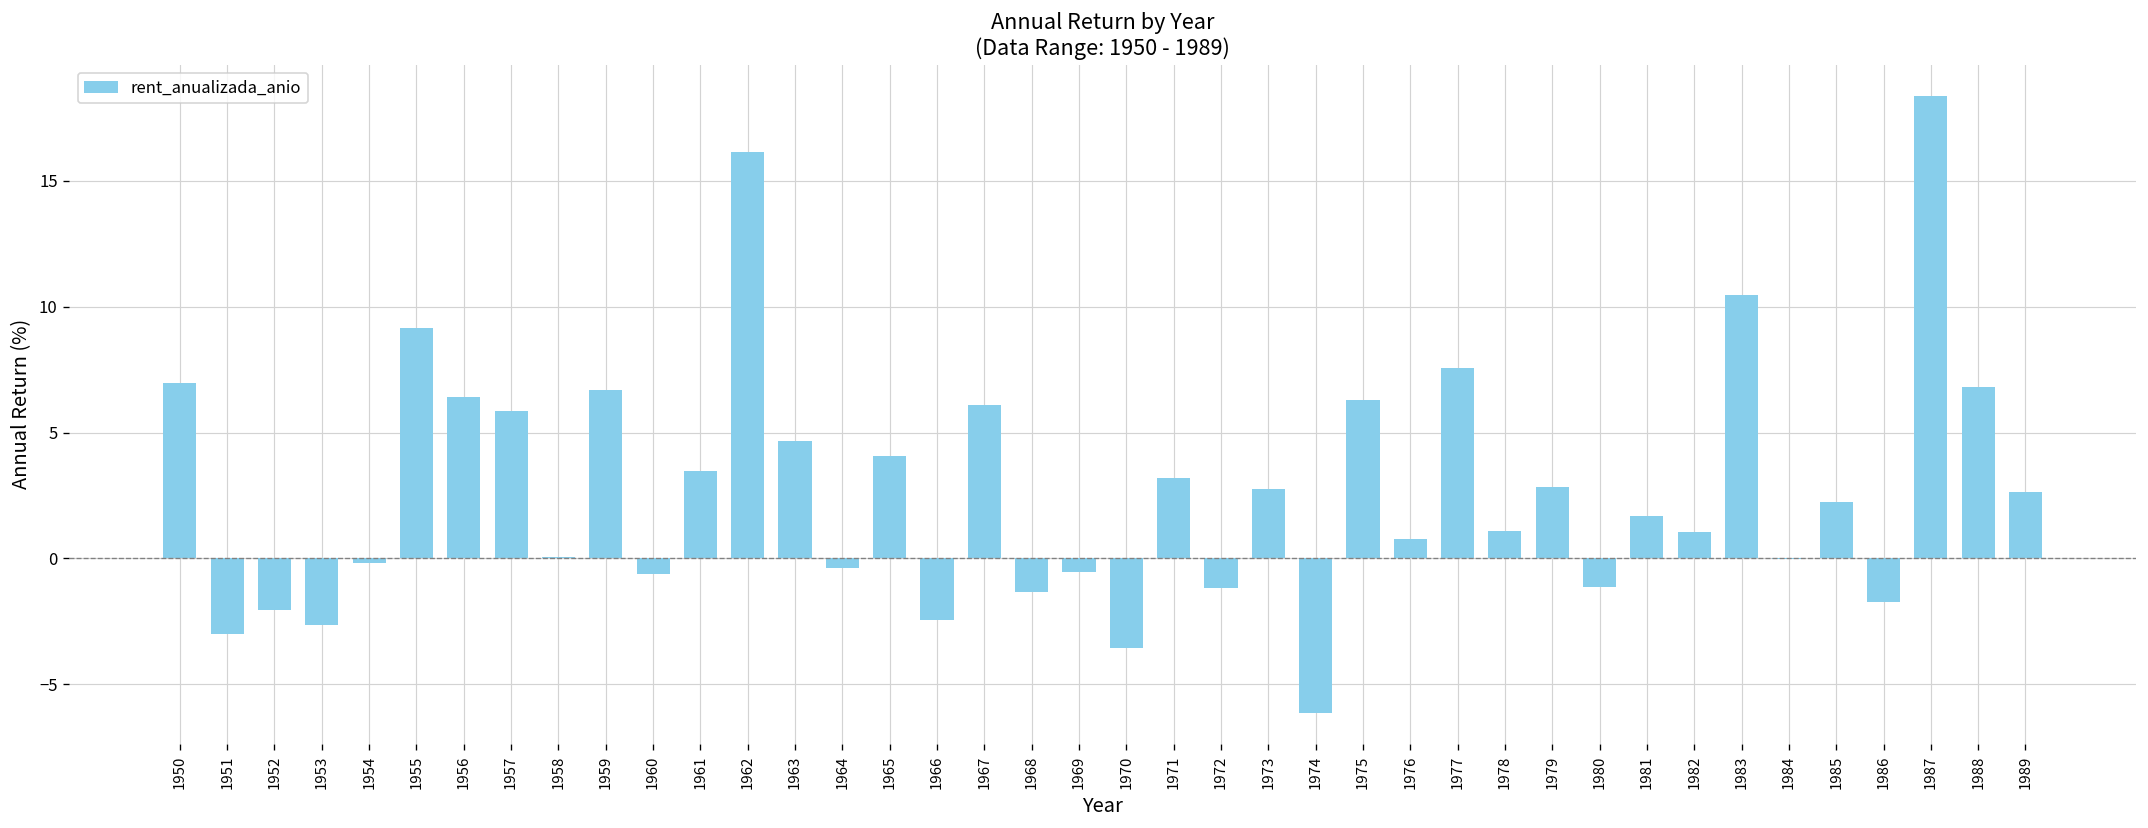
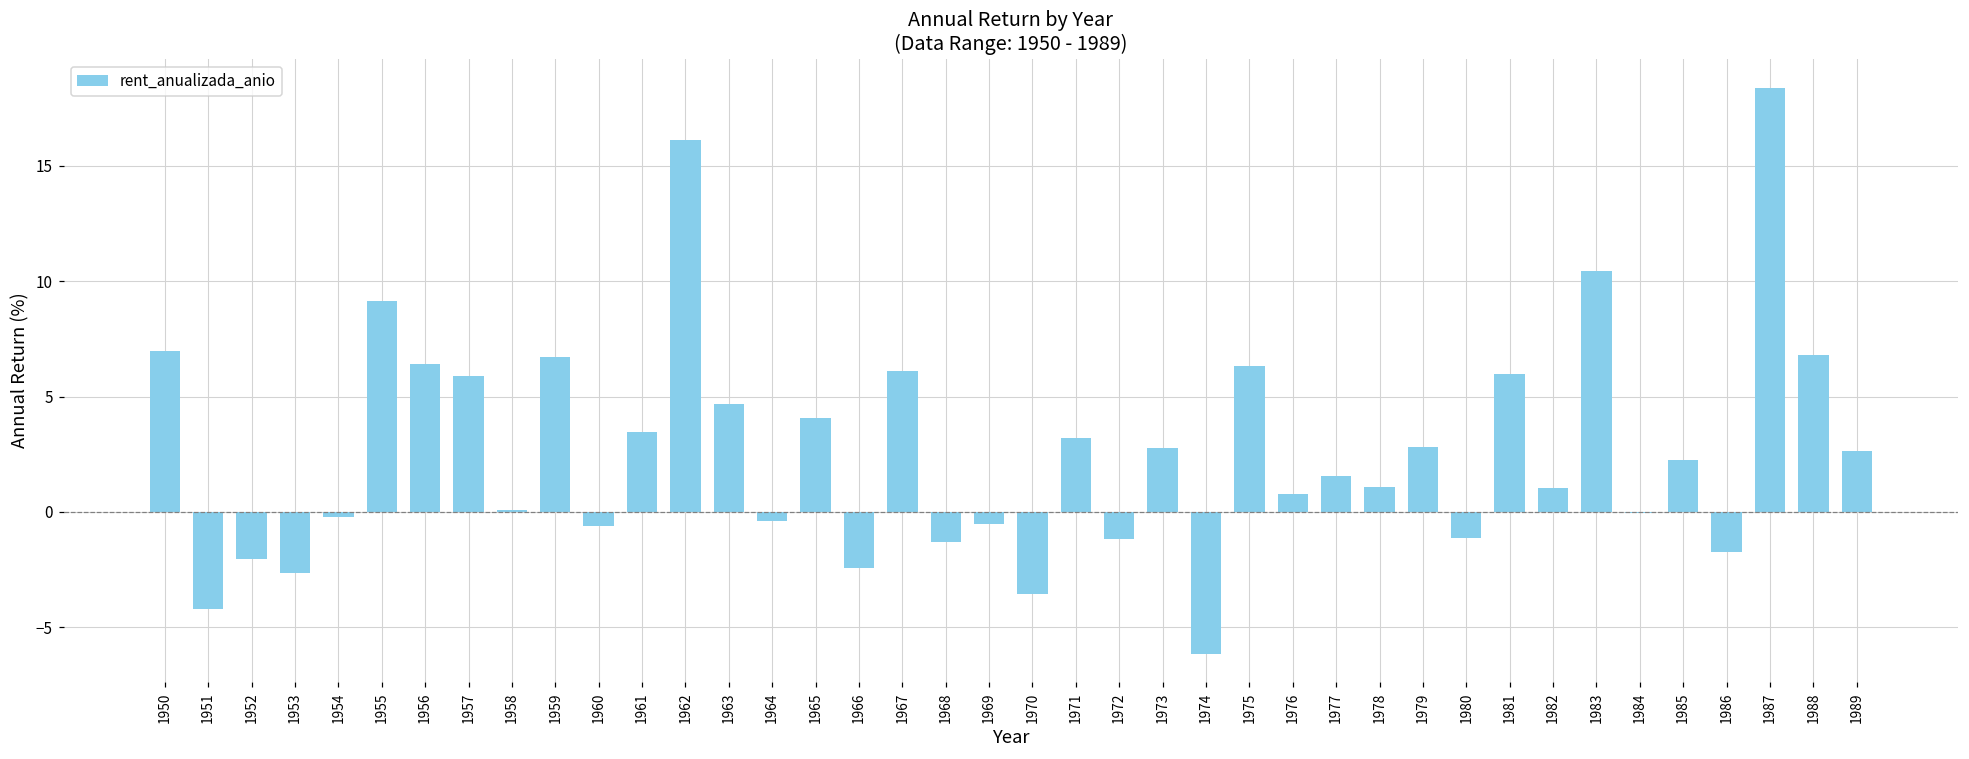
1951: -3.0 -> -4.2
1977: 7.6 -> 1.6
1981: 1.7 -> 6.0
